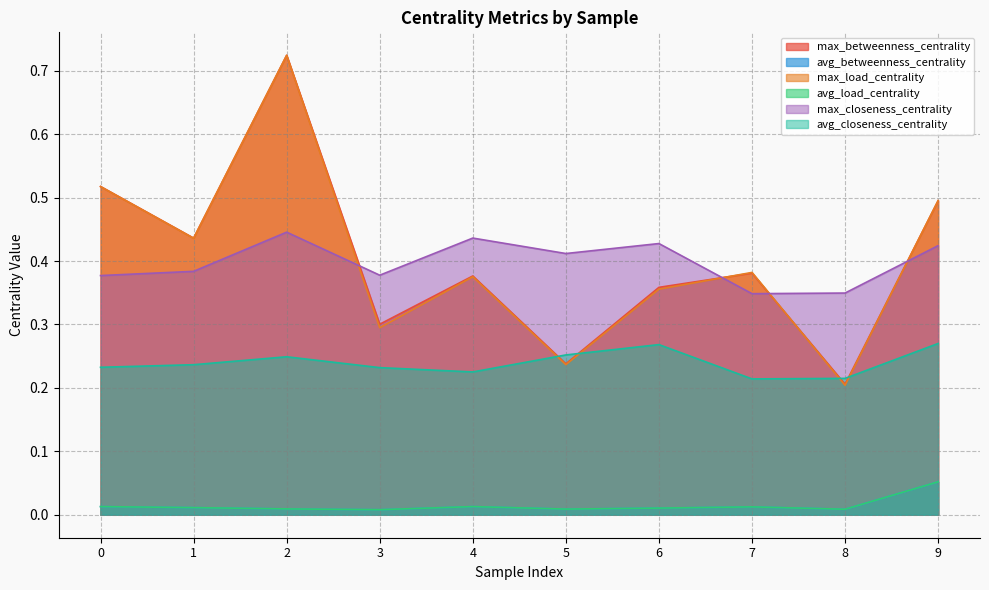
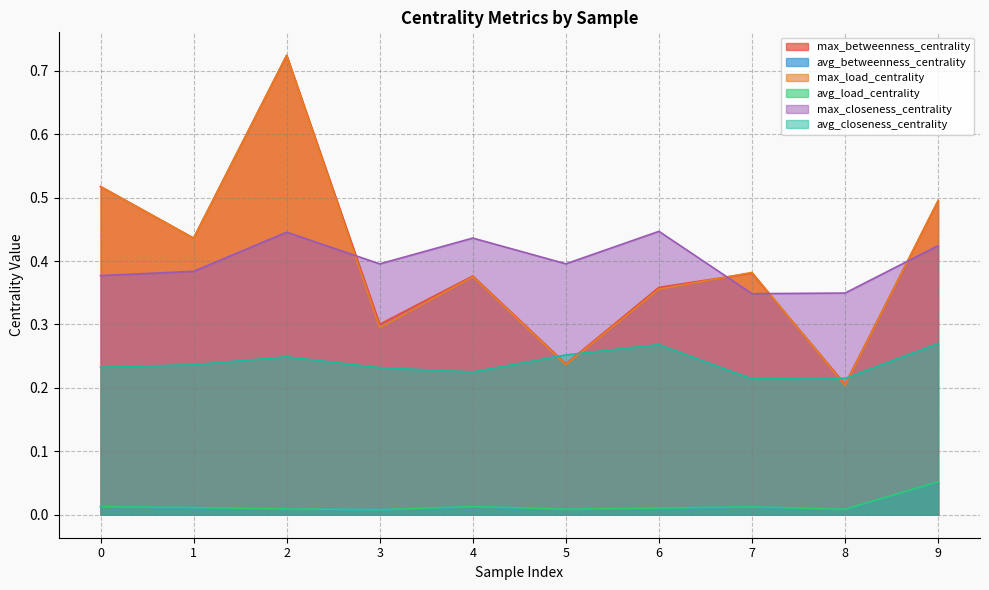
max_closeness_centrality, 3: 0.38 -> 0.40
max_closeness_centrality, 5: 0.41 -> 0.40
max_closeness_centrality, 6: 0.43 -> 0.45
